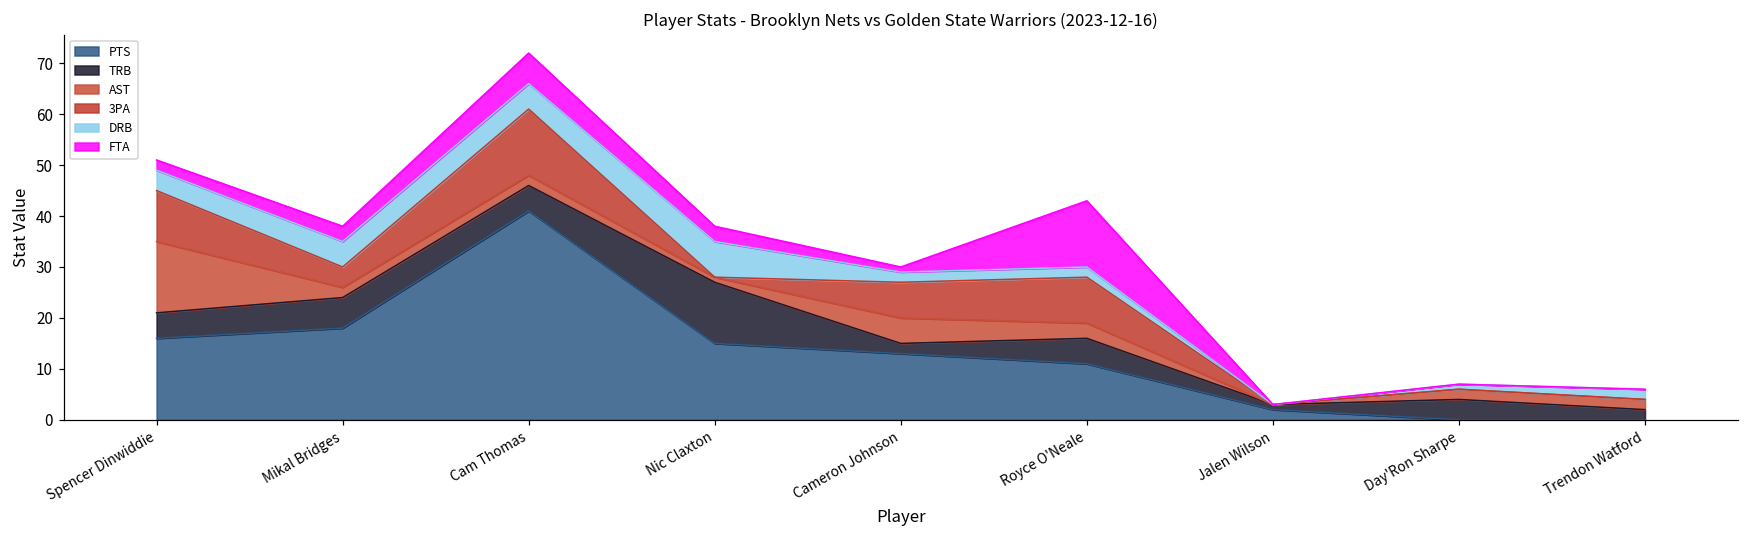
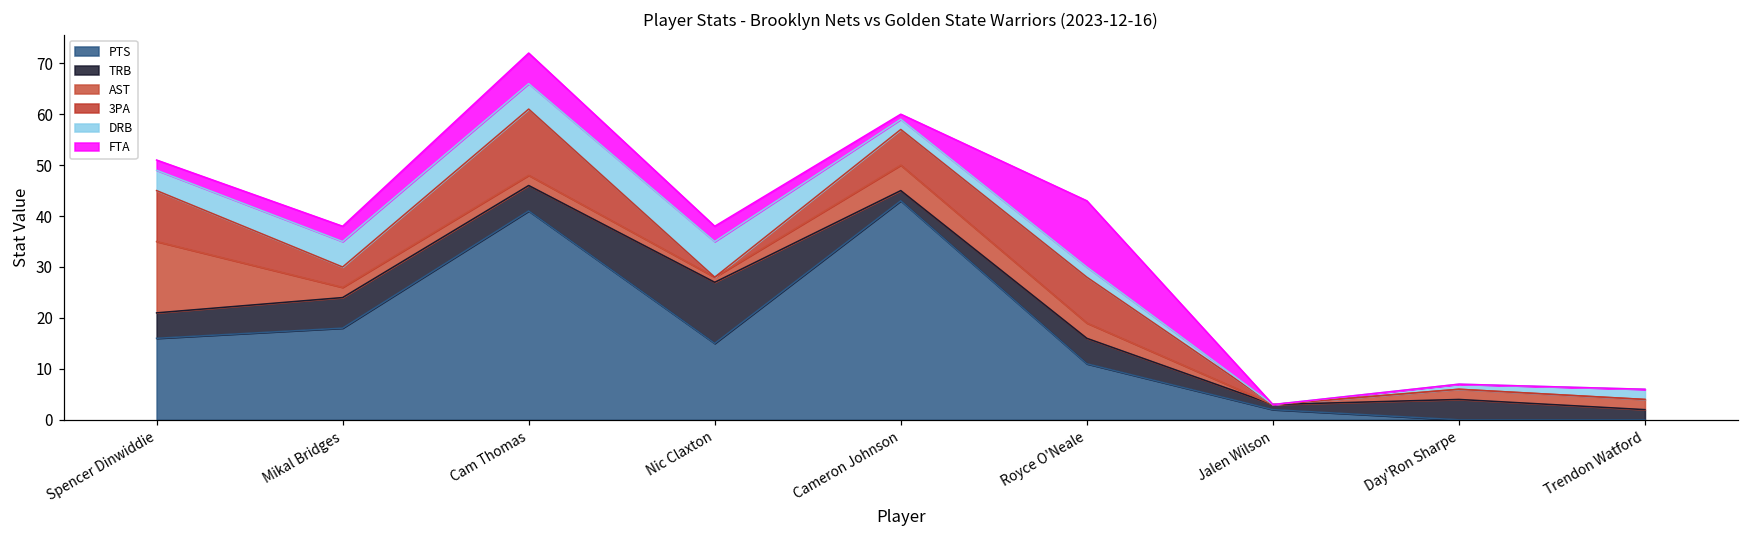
PTS, Cameron Johnson: 13 -> 43
